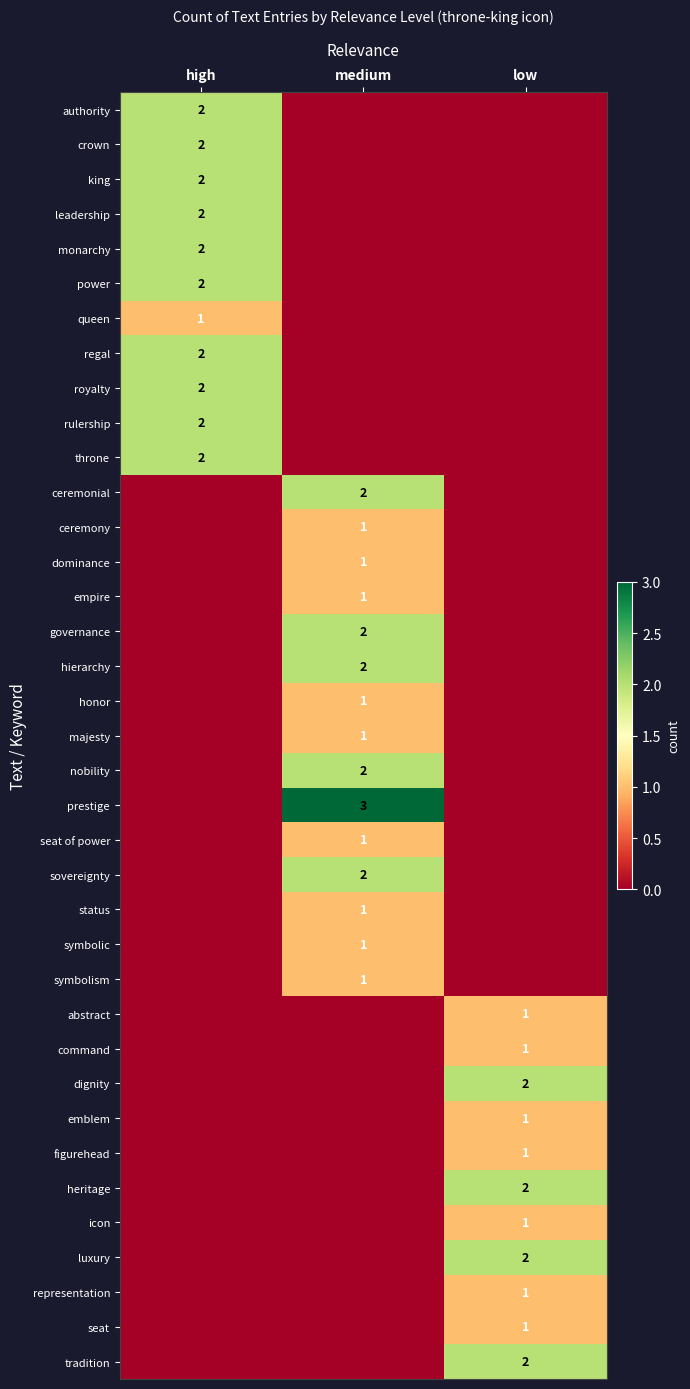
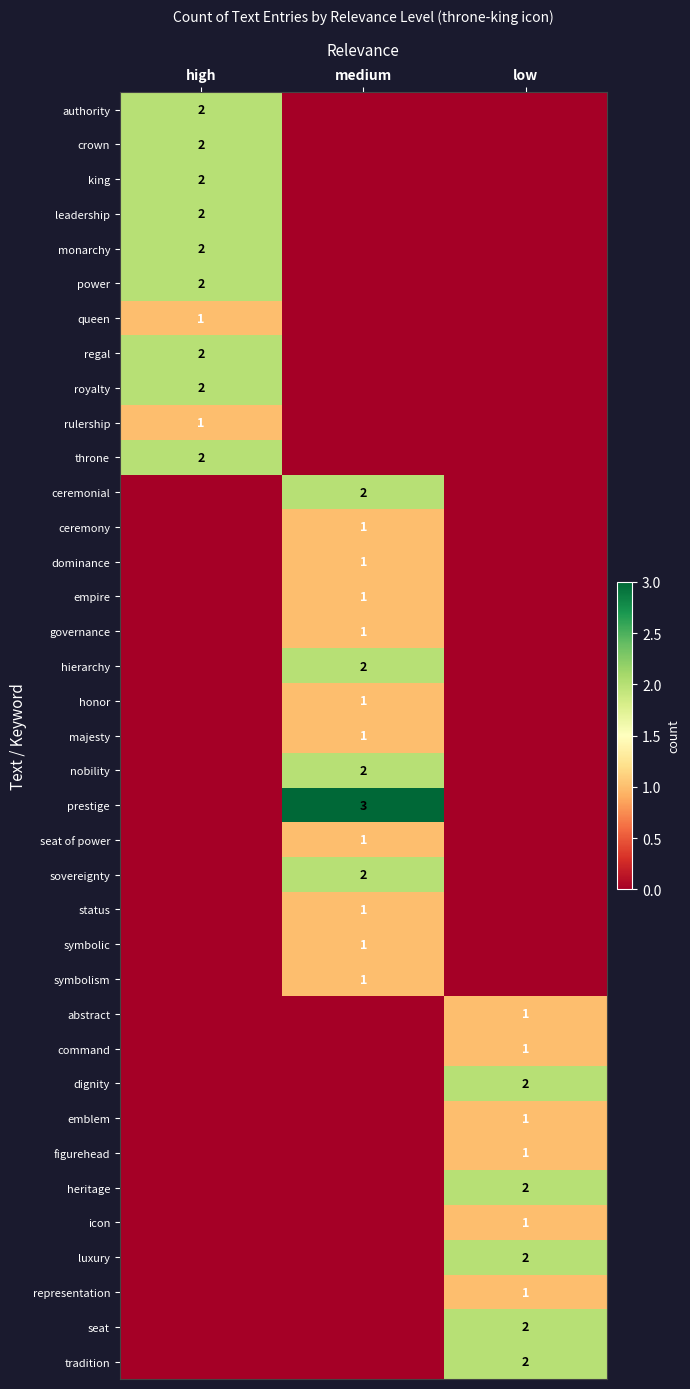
rulership, high: 2 -> 1
governance, medium: 2 -> 1
seat, low: 1 -> 2
